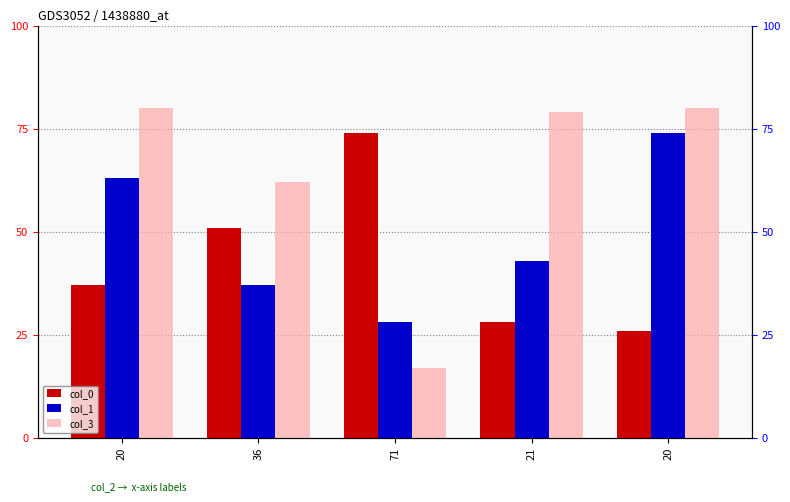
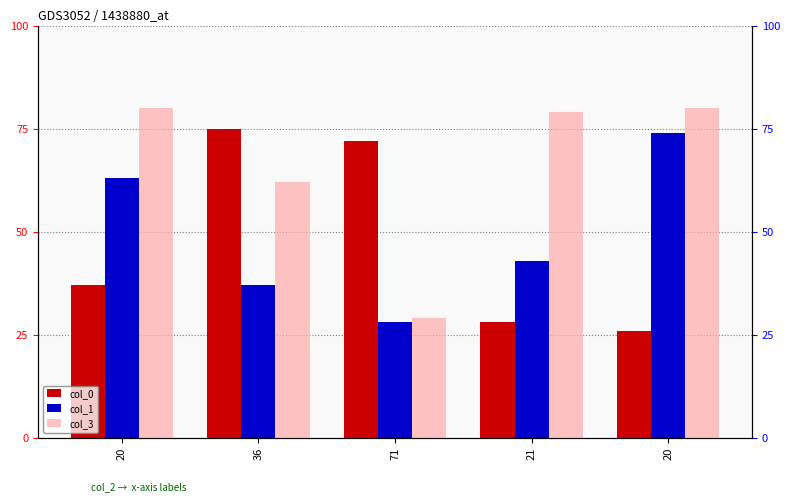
col_0, 36: 51 -> 75
col_0, 71: 74 -> 72
col_3, 71: 17 -> 29
